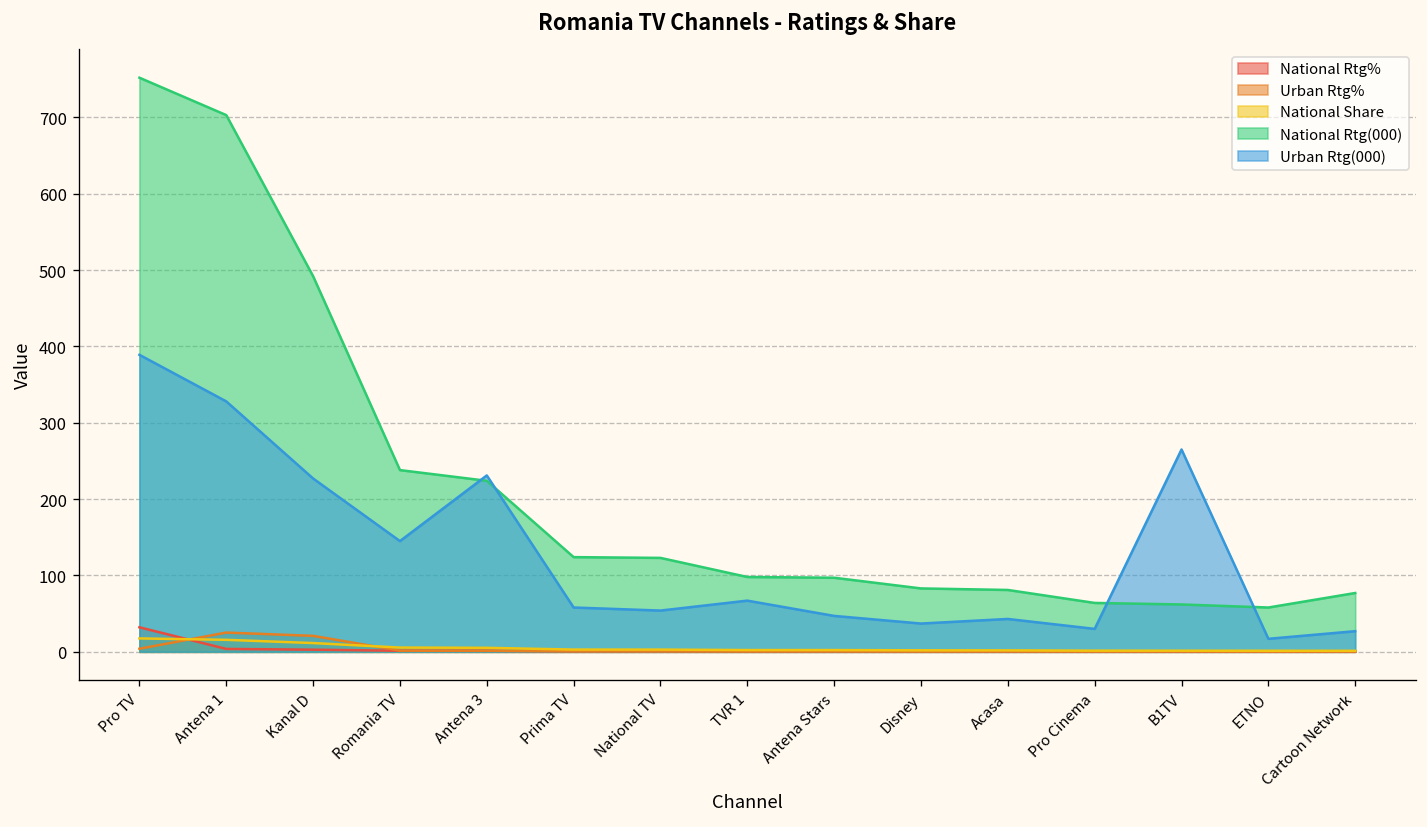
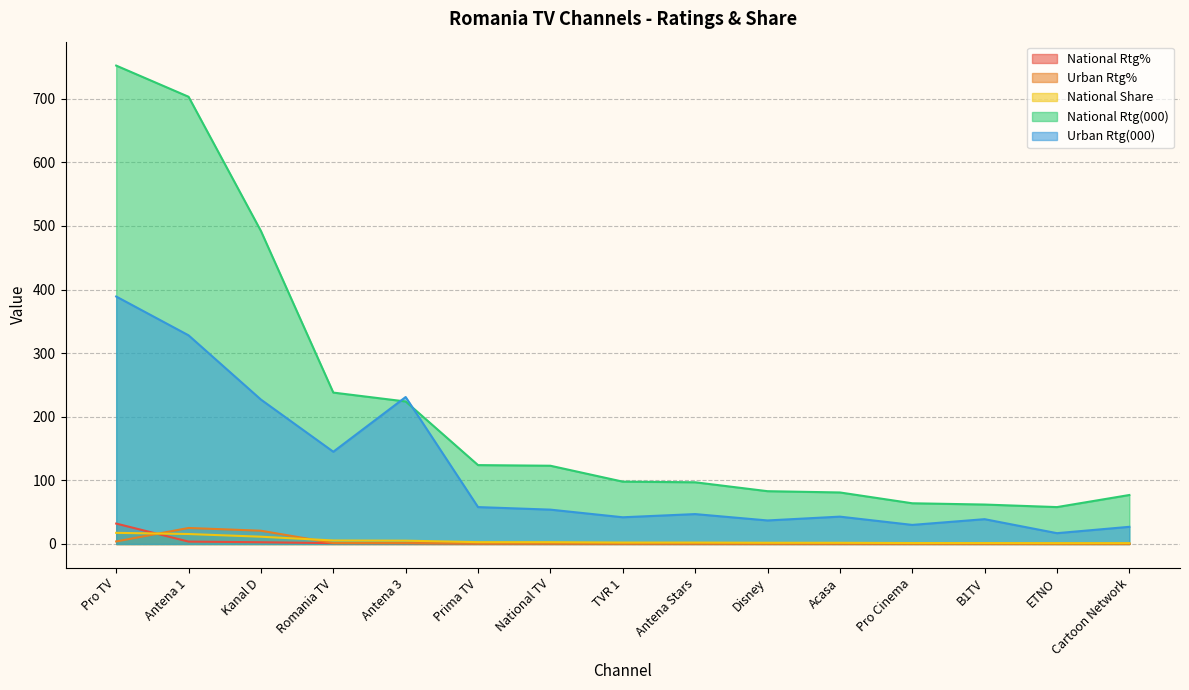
Urban Rtg(000), TVR 1: 70 -> 40
Urban Rtg(000), B1TV: 270 -> 40
